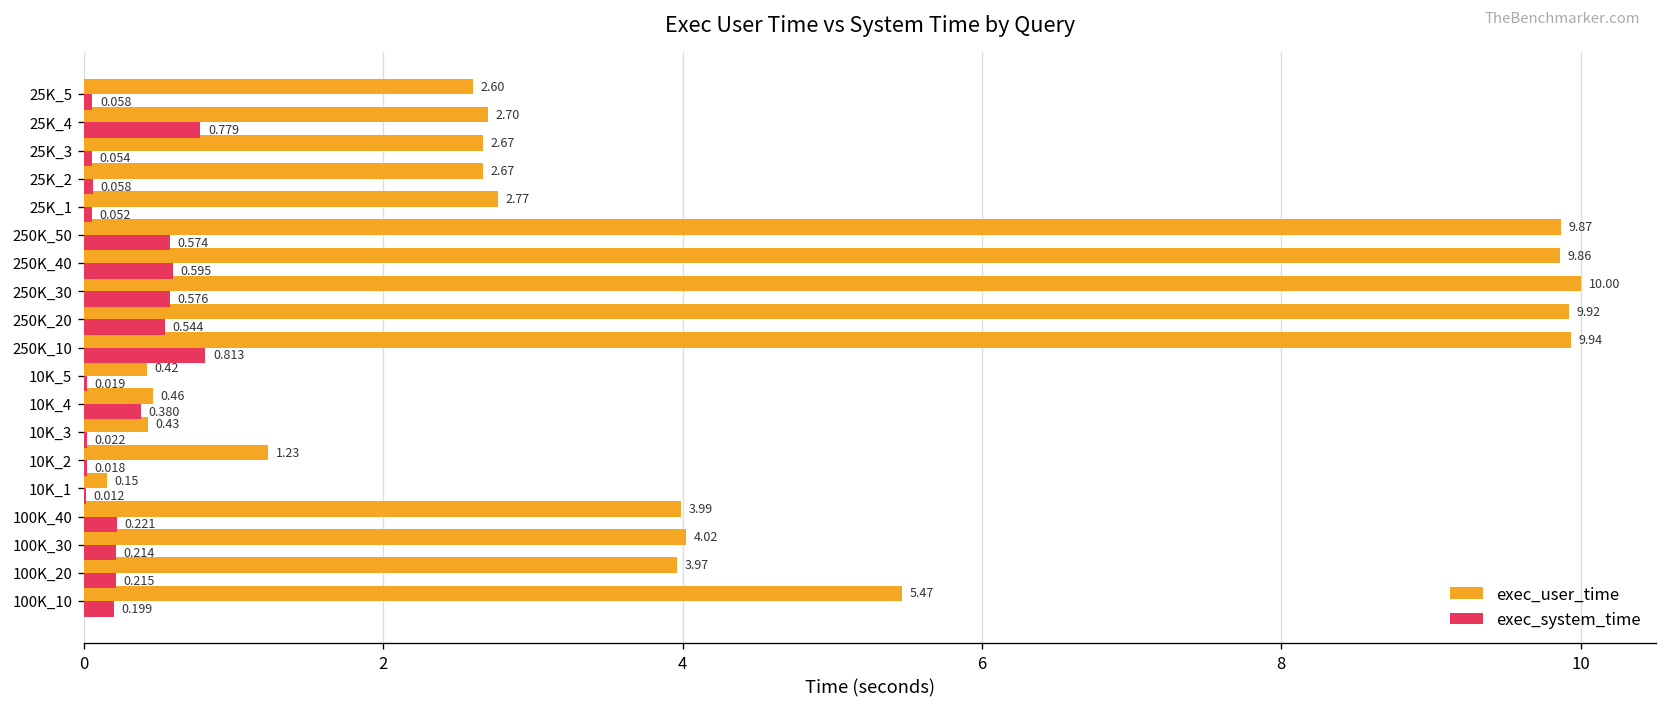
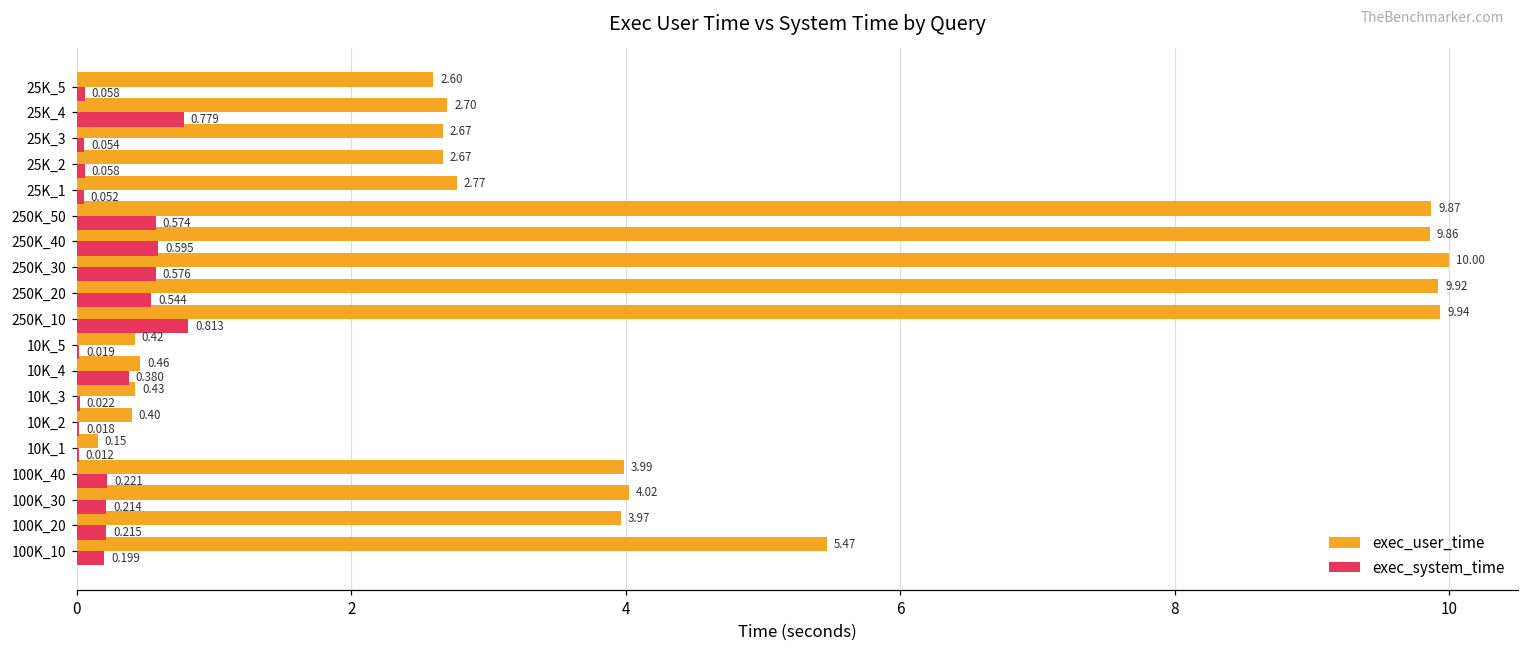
exec_user_time, 10K_2: 1.23 -> 0.40
